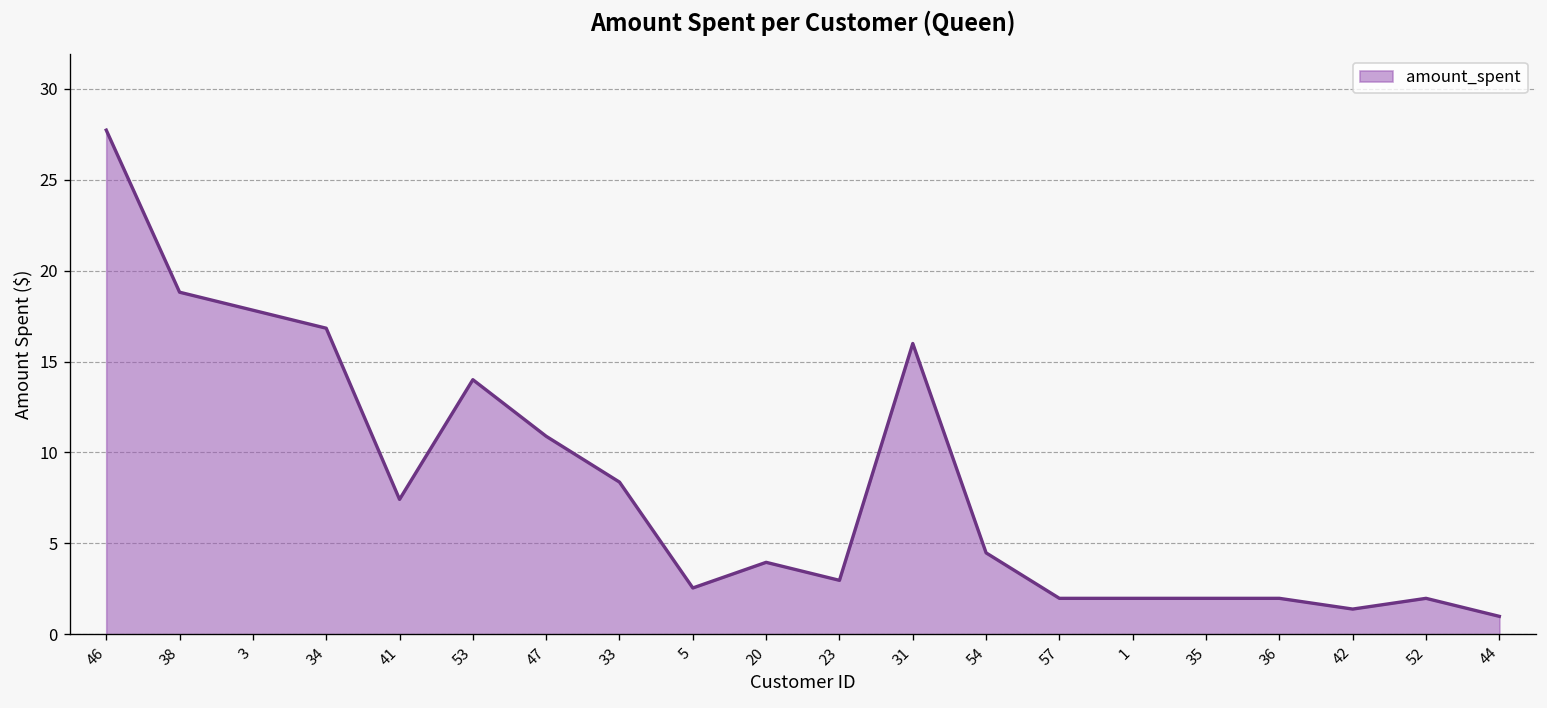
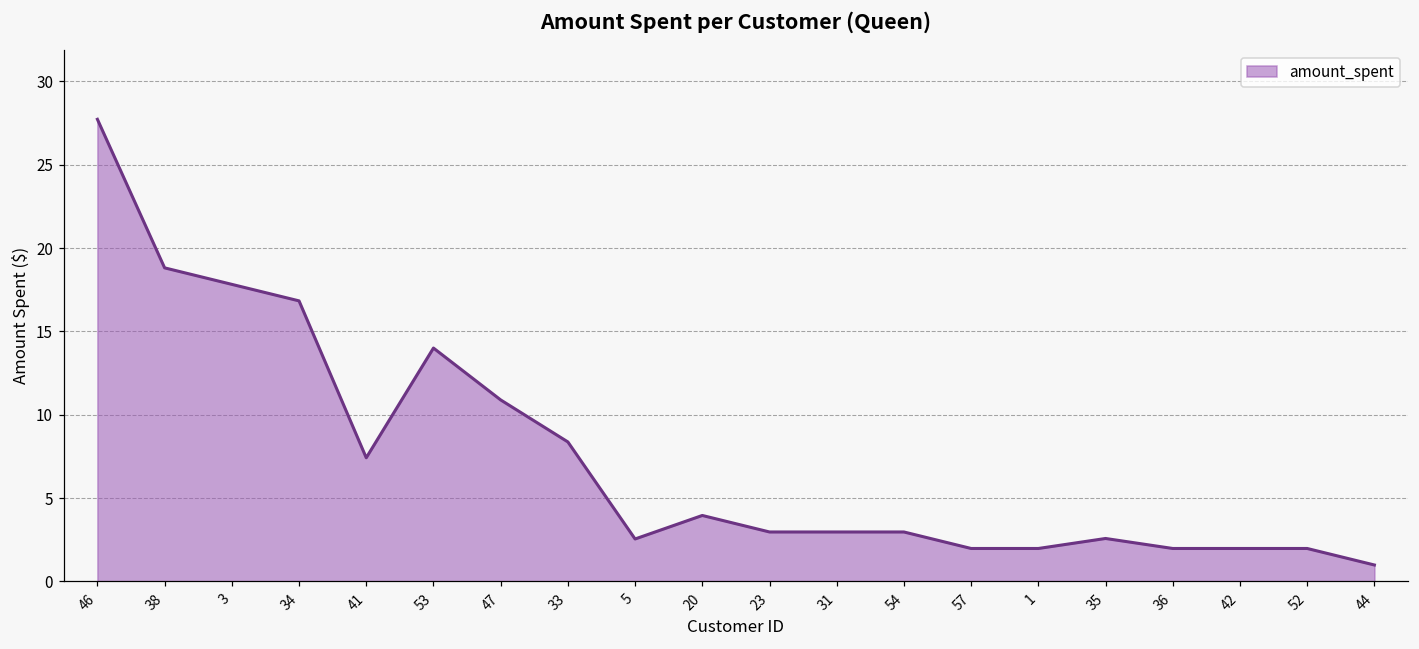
31: 16.0 -> 3.0
54: 4.5 -> 3.0
35: 2.0 -> 2.6
42: 1.4 -> 2.0
